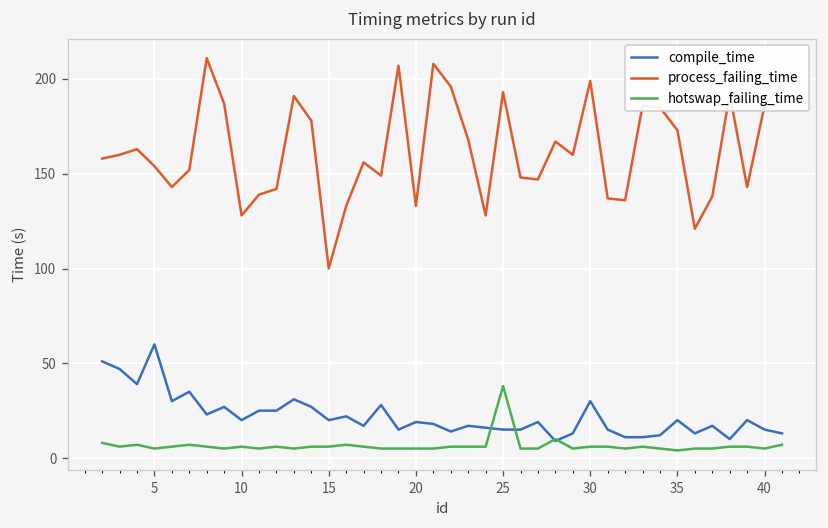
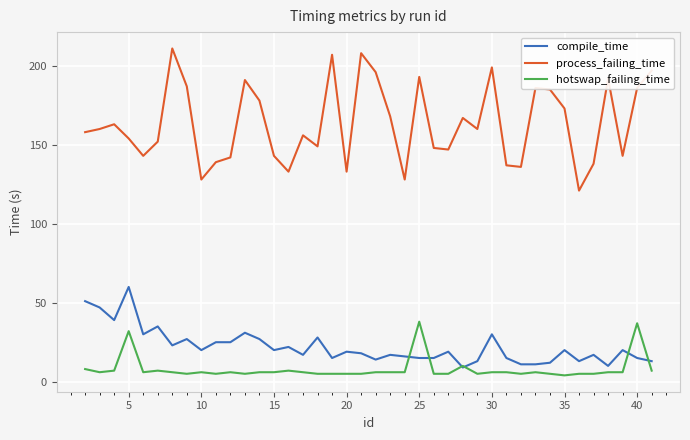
hotswap_failing_time, 5: 5 -> 32
process_failing_time, 15: 100 -> 143
hotswap_failing_time, 40: 5 -> 37
